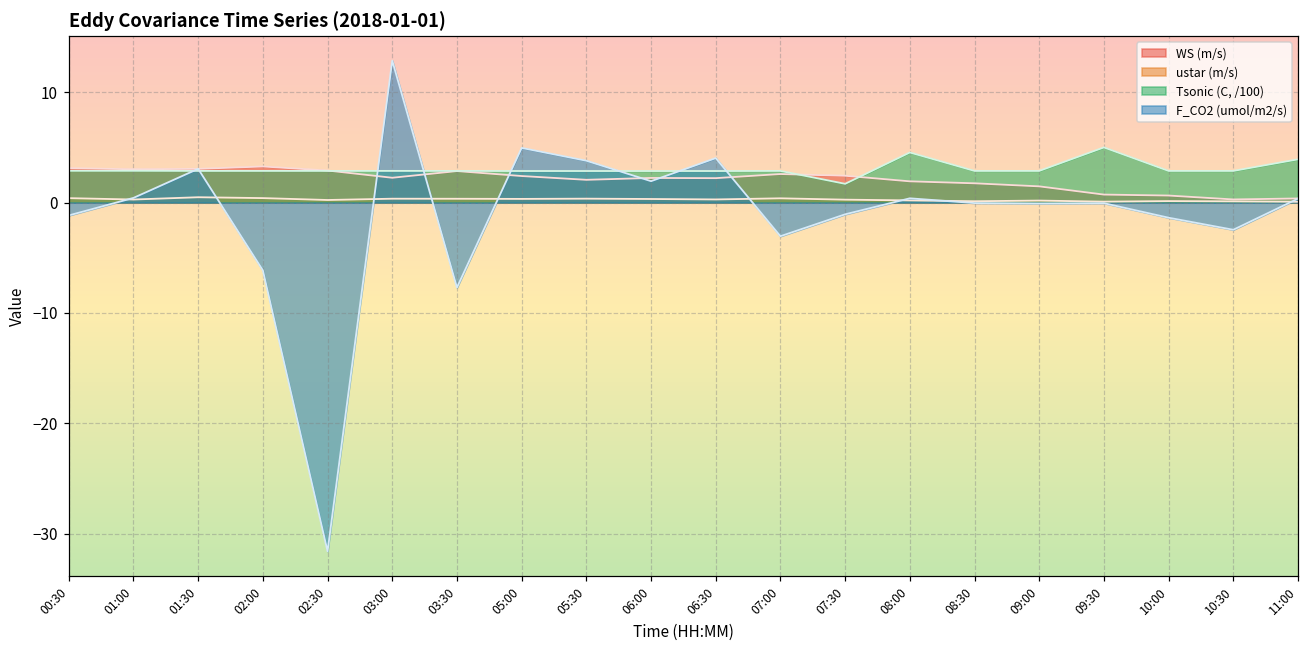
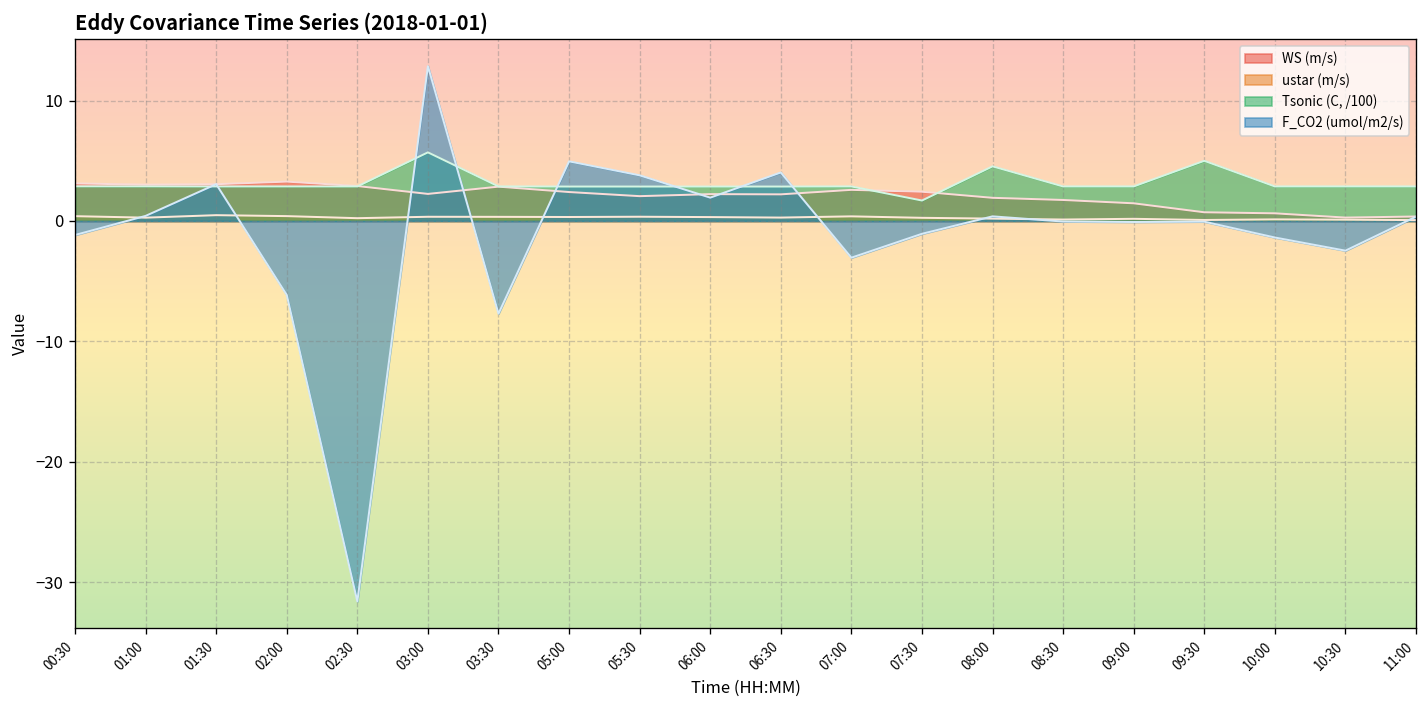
Tsonic (C, /100), 03:00: 2.9 -> 5.7
Tsonic (C, /100), 11:00: 3.9 -> 2.9
